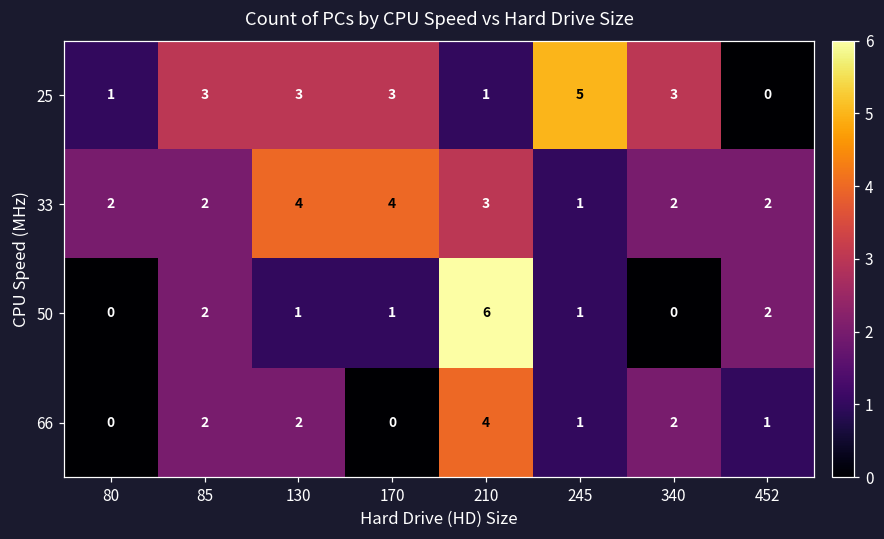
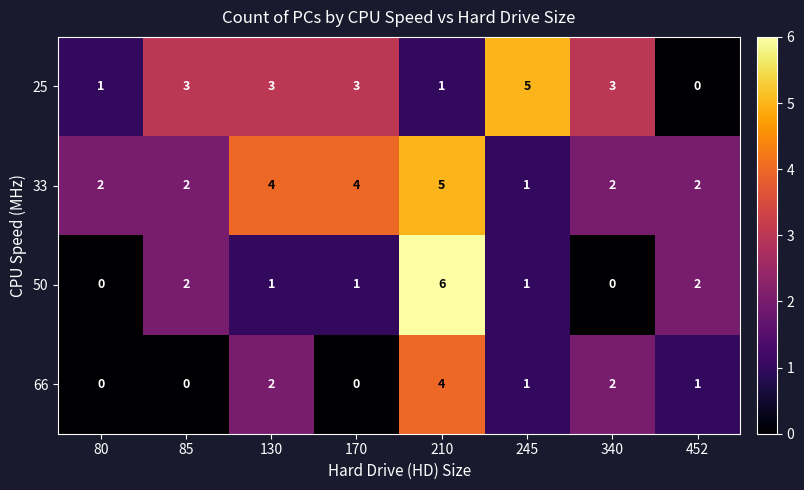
33, 210: 3 -> 5
66, 85: 2 -> 0
